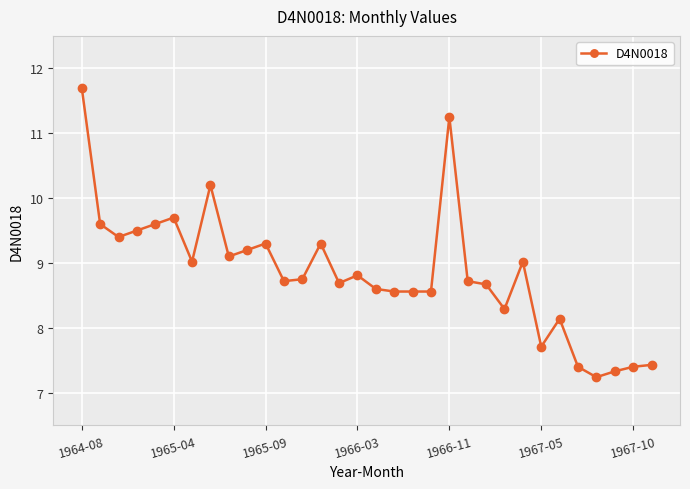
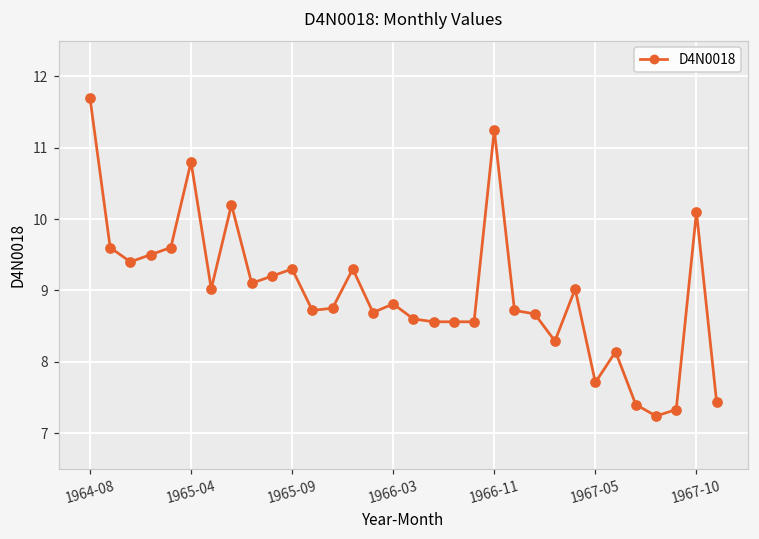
1965-04: 9.7 -> 10.8
1967-10: 7.4 -> 10.1
